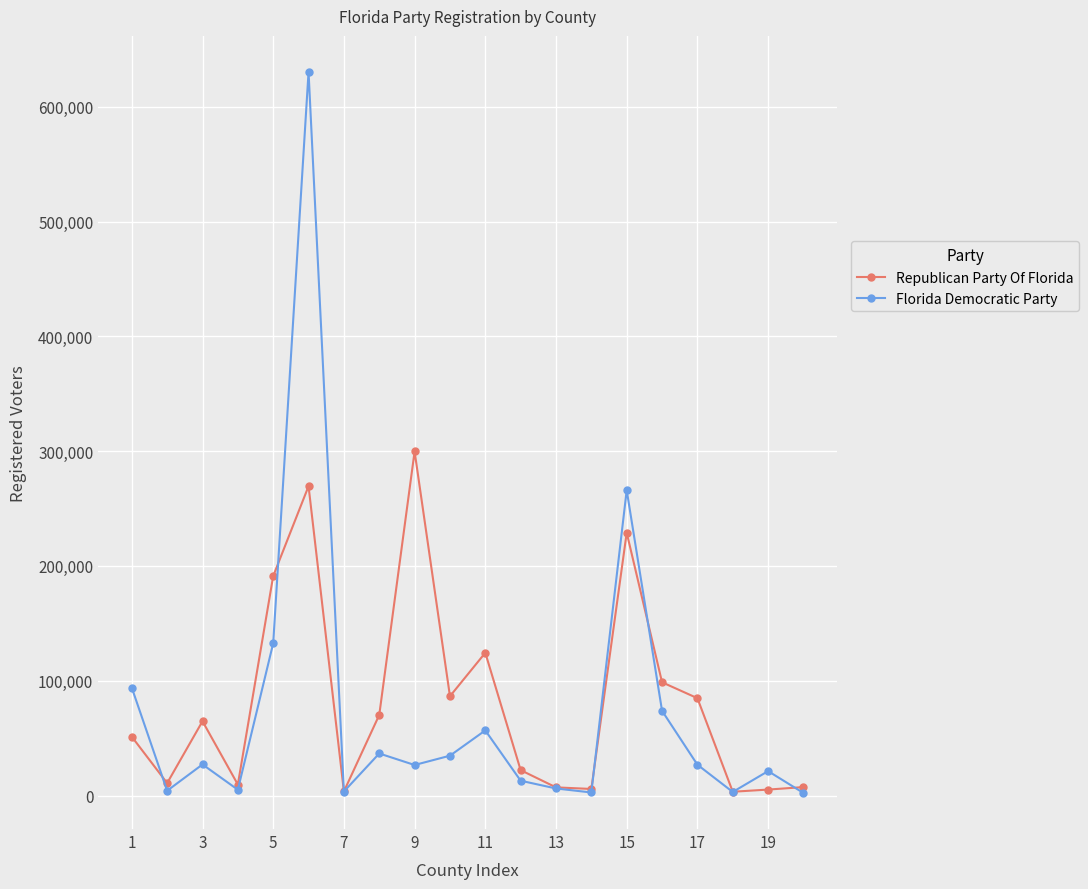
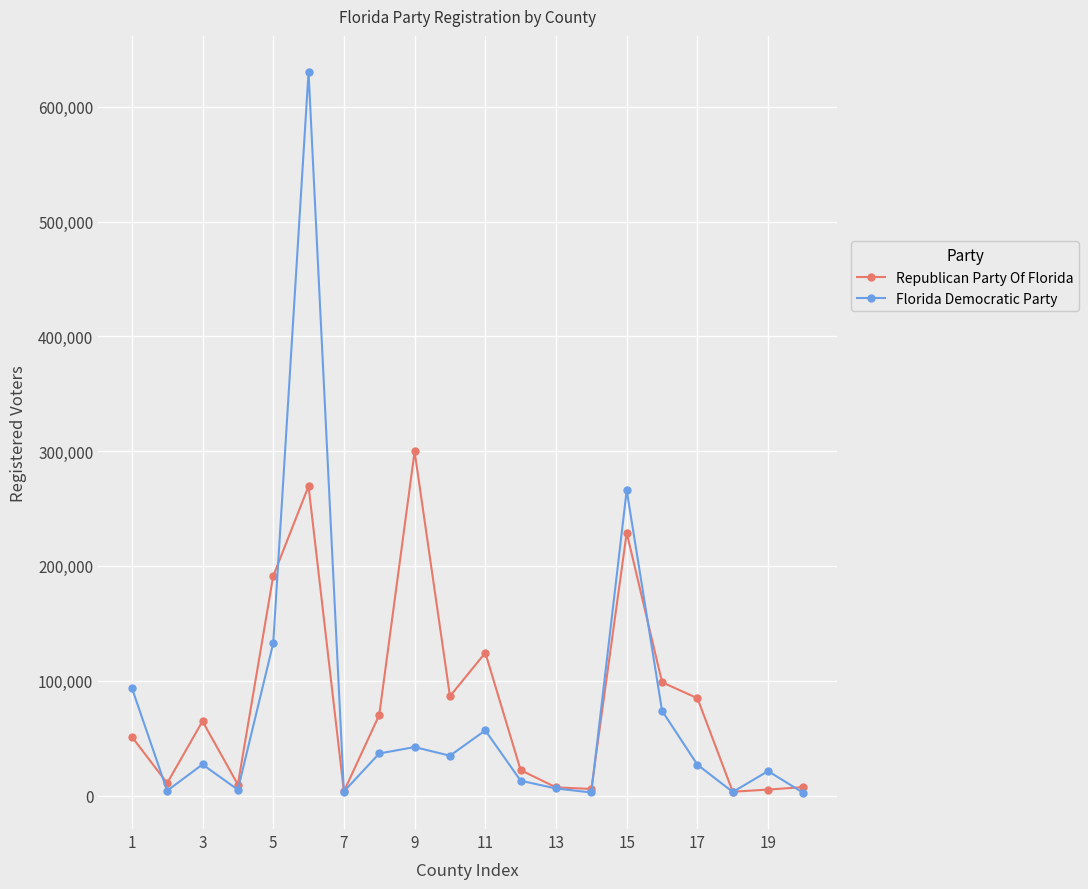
Florida Democratic Party, 9: 27,000 -> 42,000
